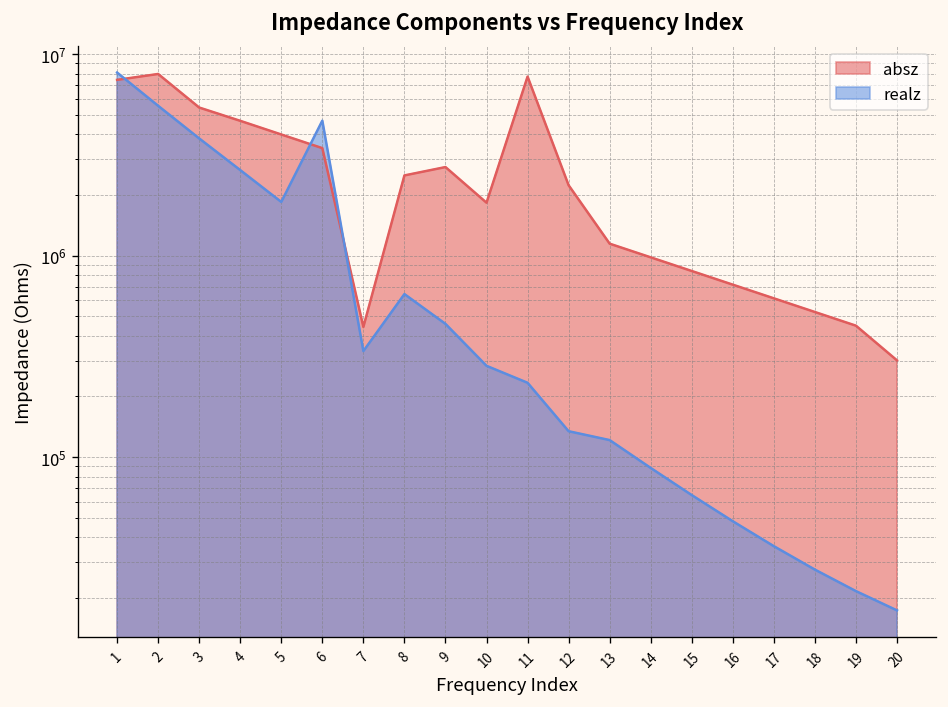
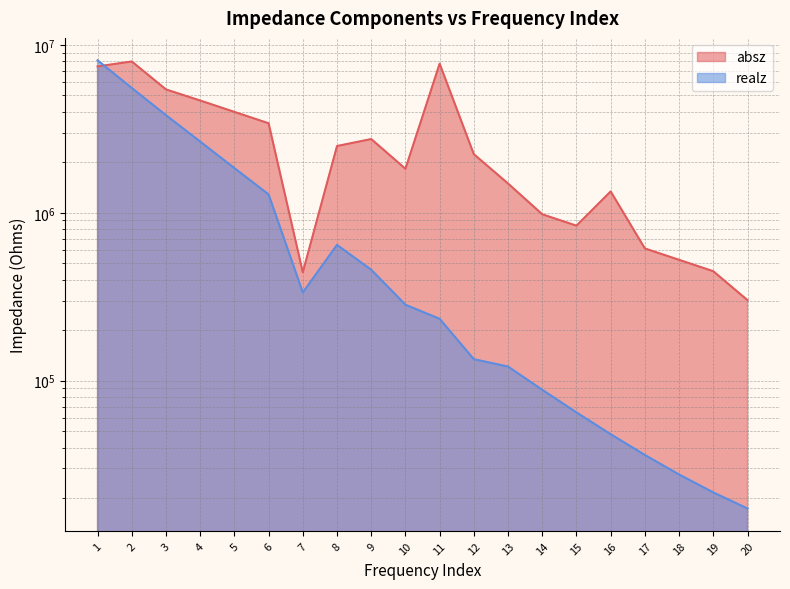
realz, 6: 4700000 -> 1300000
absz, 13: 1100000 -> 1500000
absz, 16: 720000 -> 1300000
